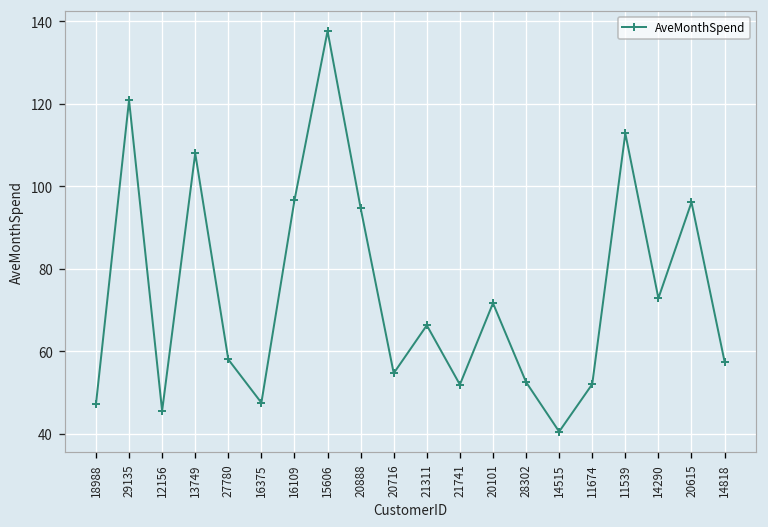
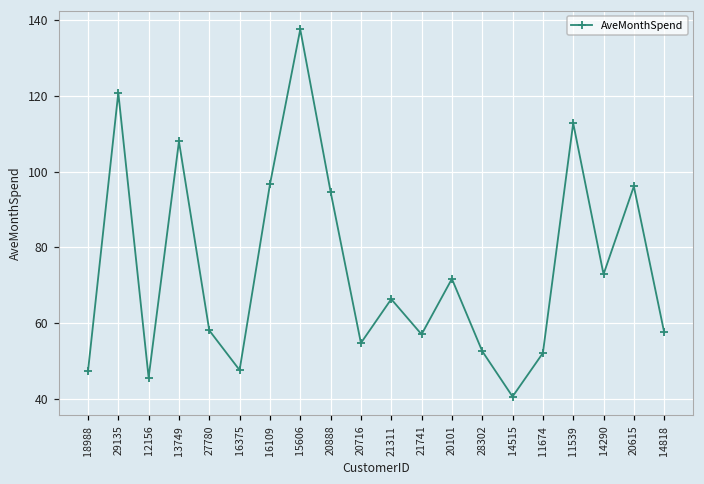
21741: 52 -> 57
